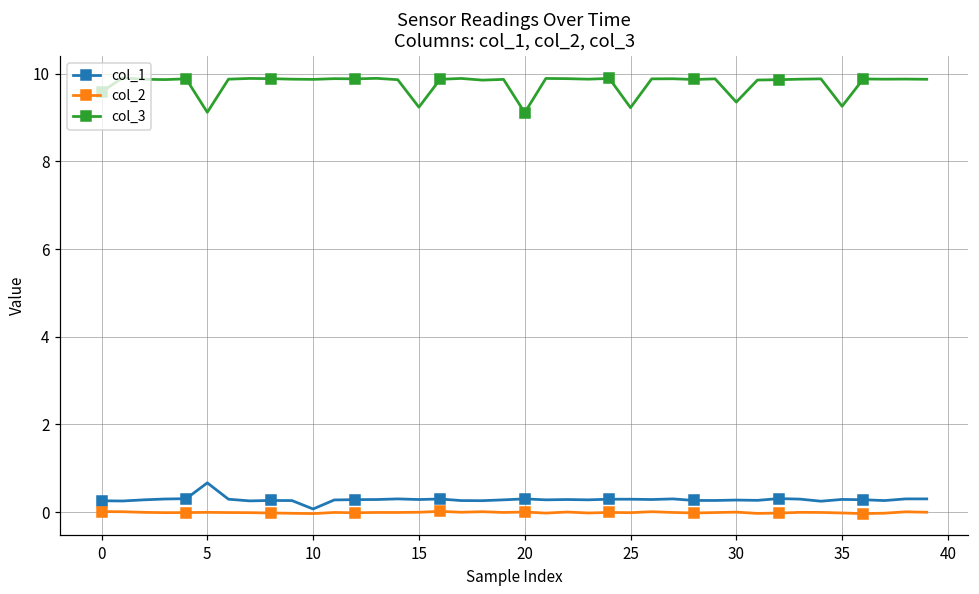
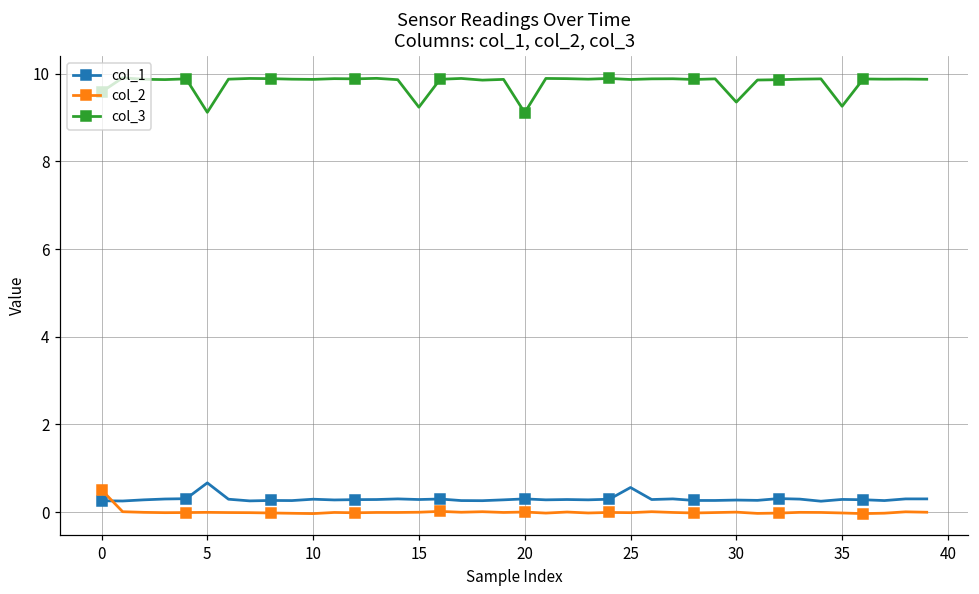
col_2, 0: 0.0 -> 0.5
col_1, 10: 0.1 -> 0.3
col_1, 25: 0.3 -> 0.6
col_3, 25: 9.2 -> 9.9
